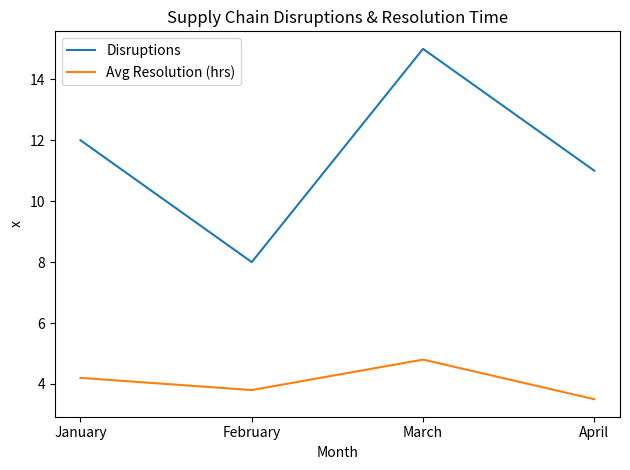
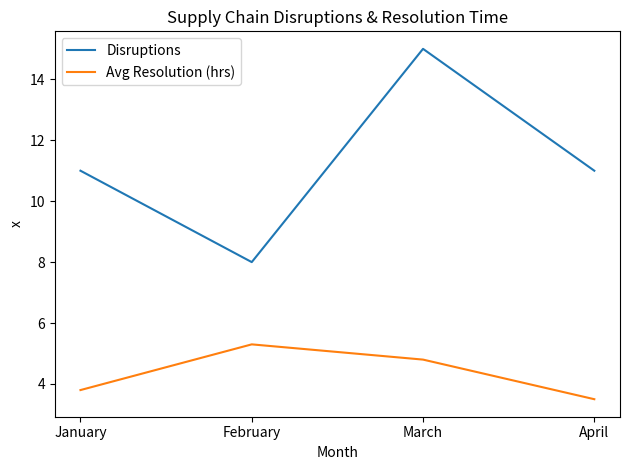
Disruptions, January: 12 -> 11
Avg Resolution (hrs), January: 4.2 -> 3.8
Avg Resolution (hrs), February: 3.8 -> 5.3
